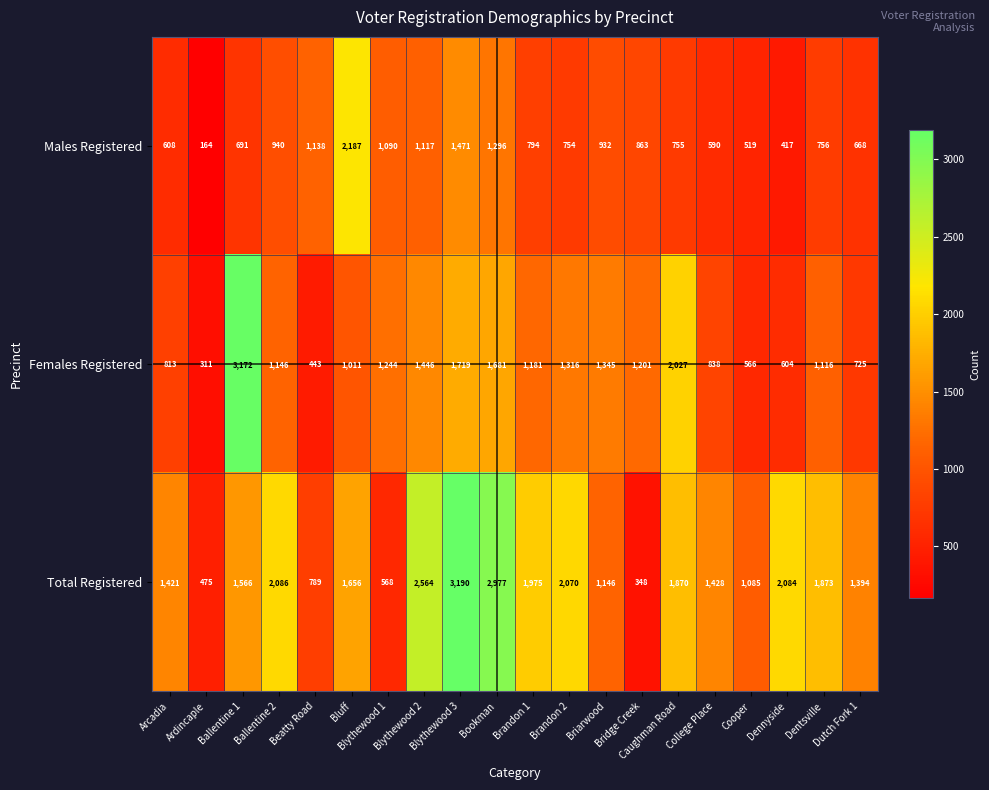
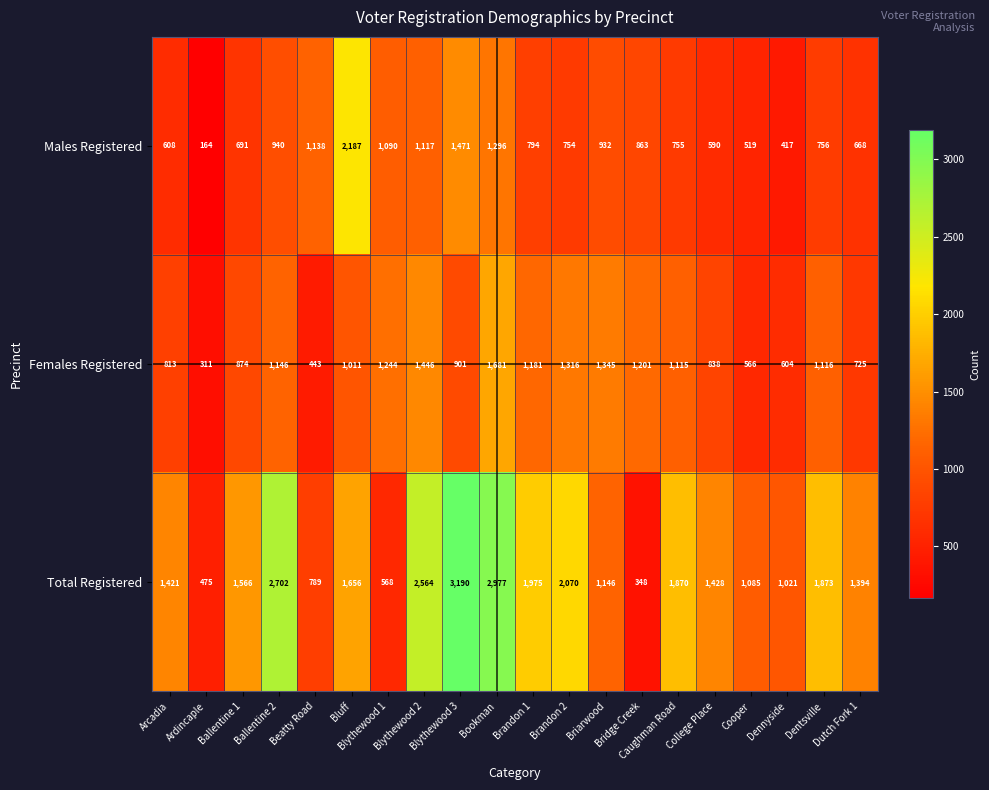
Females Registered, Ballentine 1: 3,172 -> 874
Females Registered, Blythewood 3: 1,719 -> 901
Females Registered, Caughman Road: 2,027 -> 1,115
Total Registered, Ballentine 2: 2,086 -> 2,702
Total Registered, Dennyside: 2,084 -> 1,021
